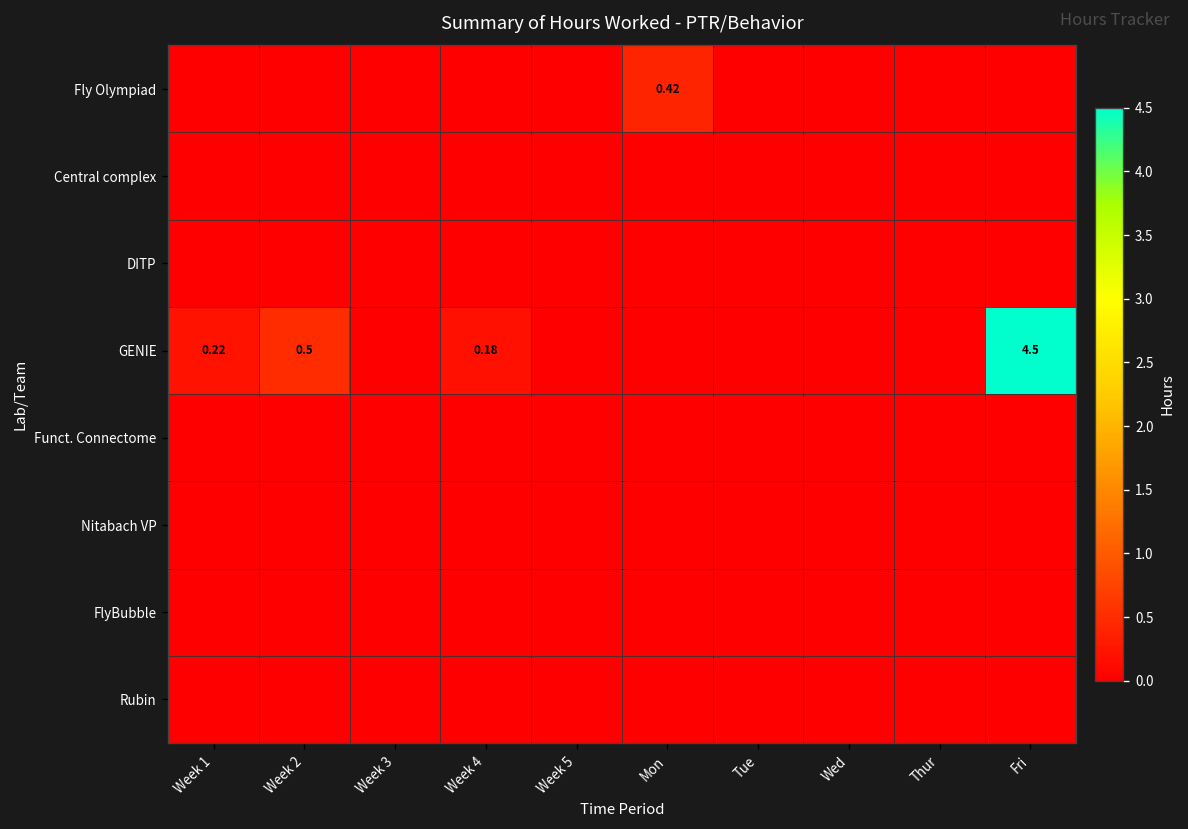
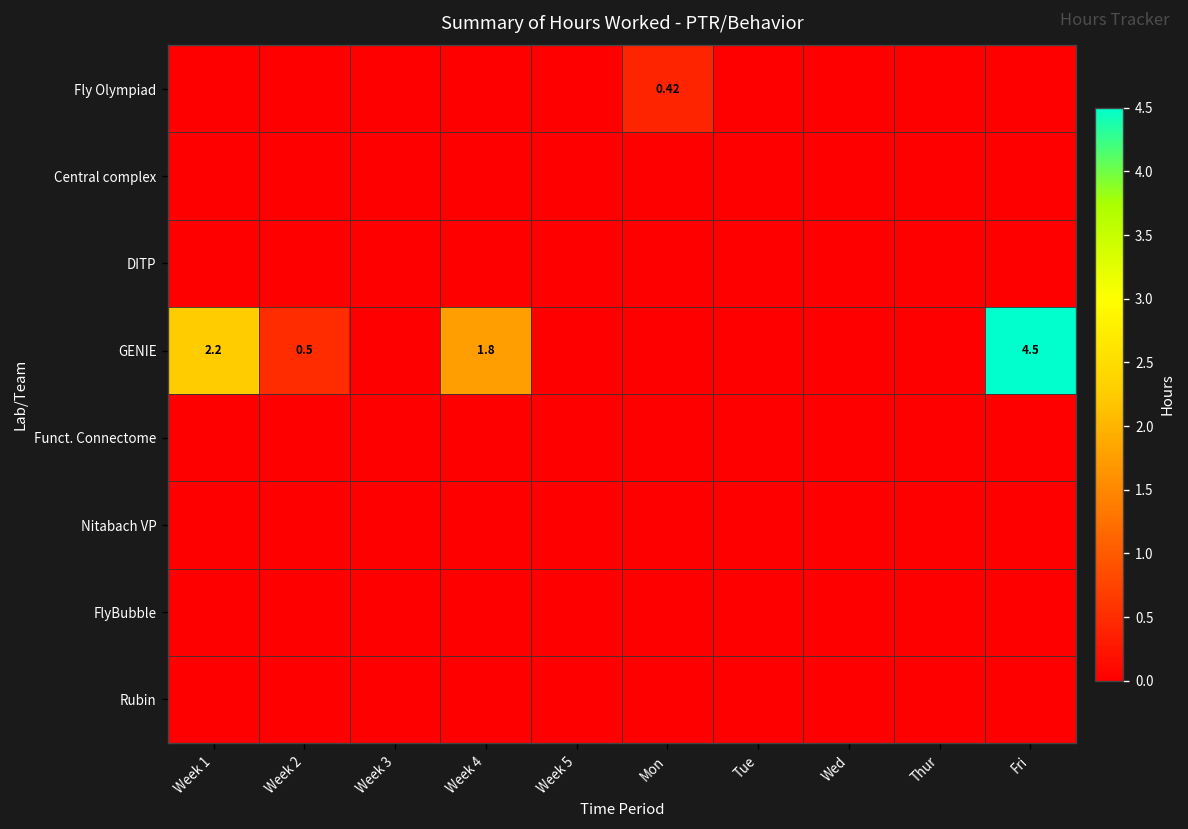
GENIE, Week 1: 0.22 -> 2.2
GENIE, Week 4: 0.18 -> 1.8
